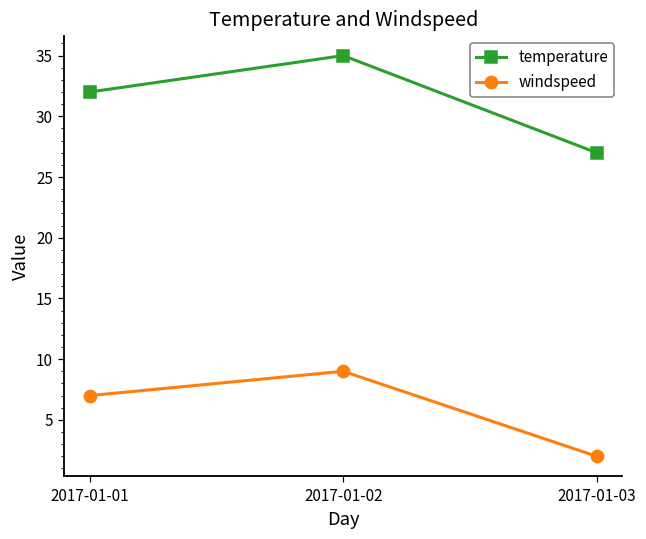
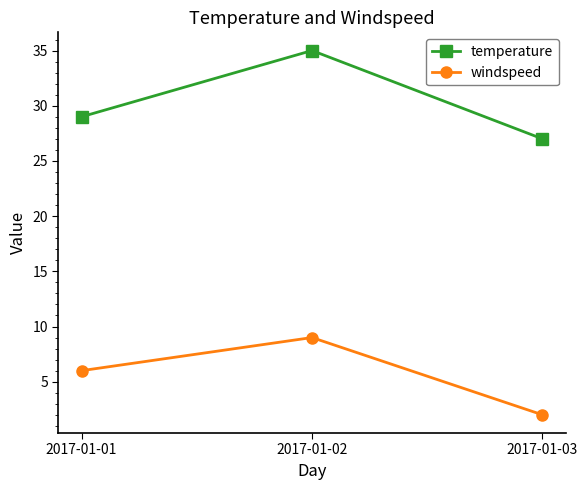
temperature, 2017-01-01: 32 -> 29
windspeed, 2017-01-01: 7 -> 6
